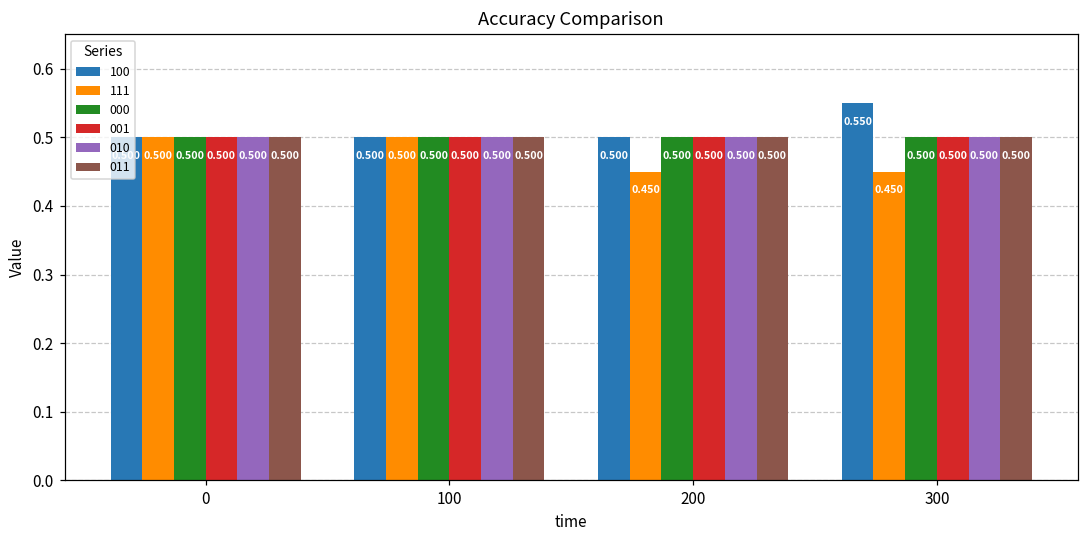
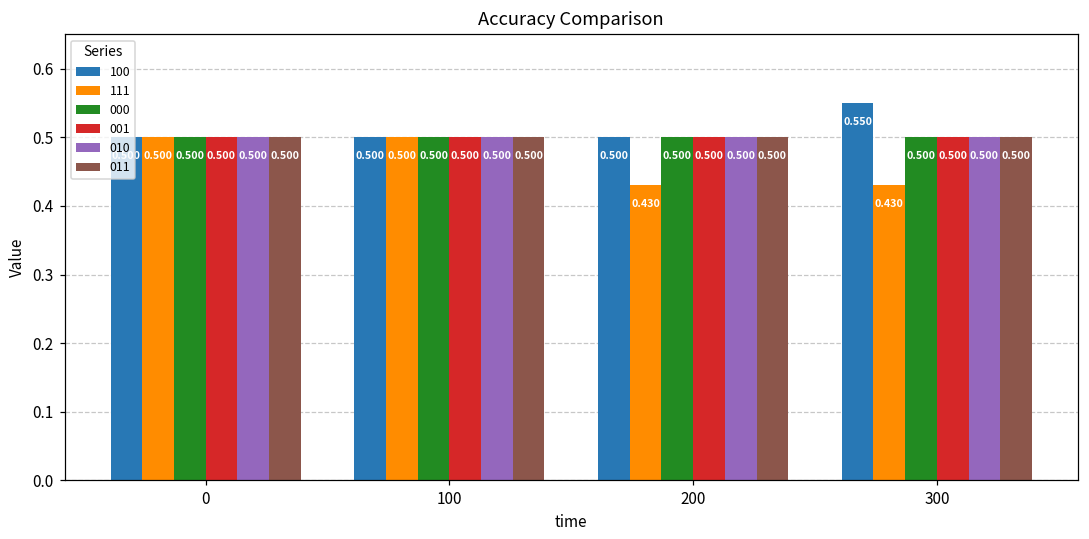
111, 200: 0.450 -> 0.430
111, 300: 0.450 -> 0.430
